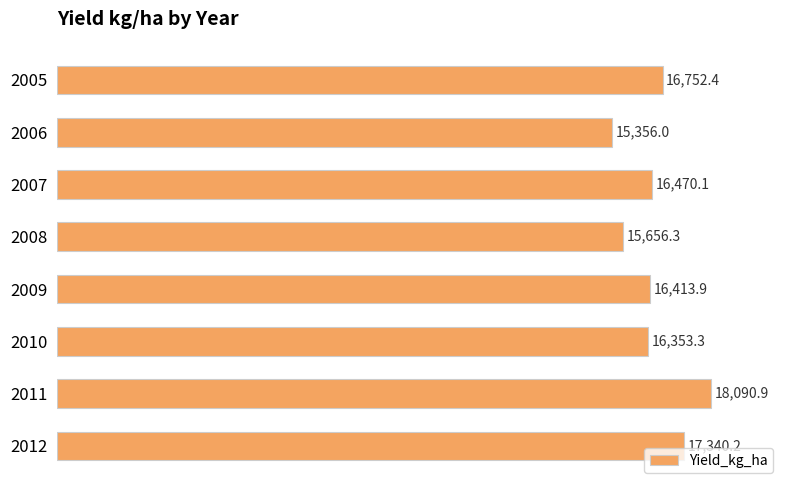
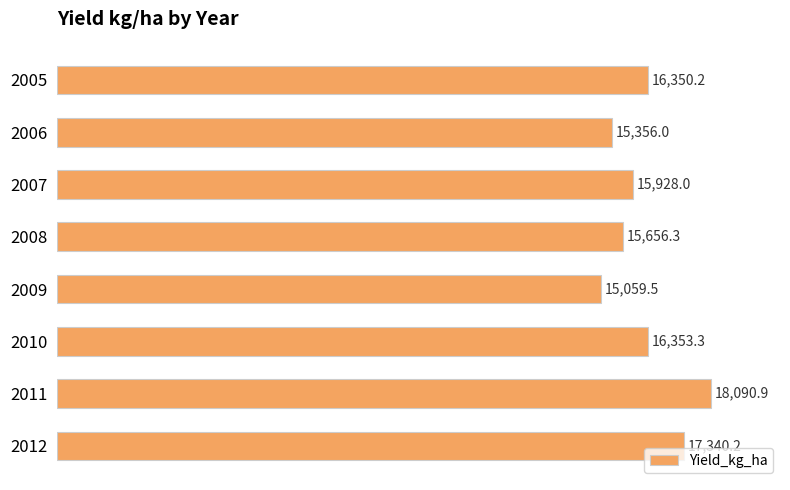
2005: 16,752.4 -> 16,350.2
2007: 16,470.1 -> 15,928.0
2009: 16,413.9 -> 15,059.5
